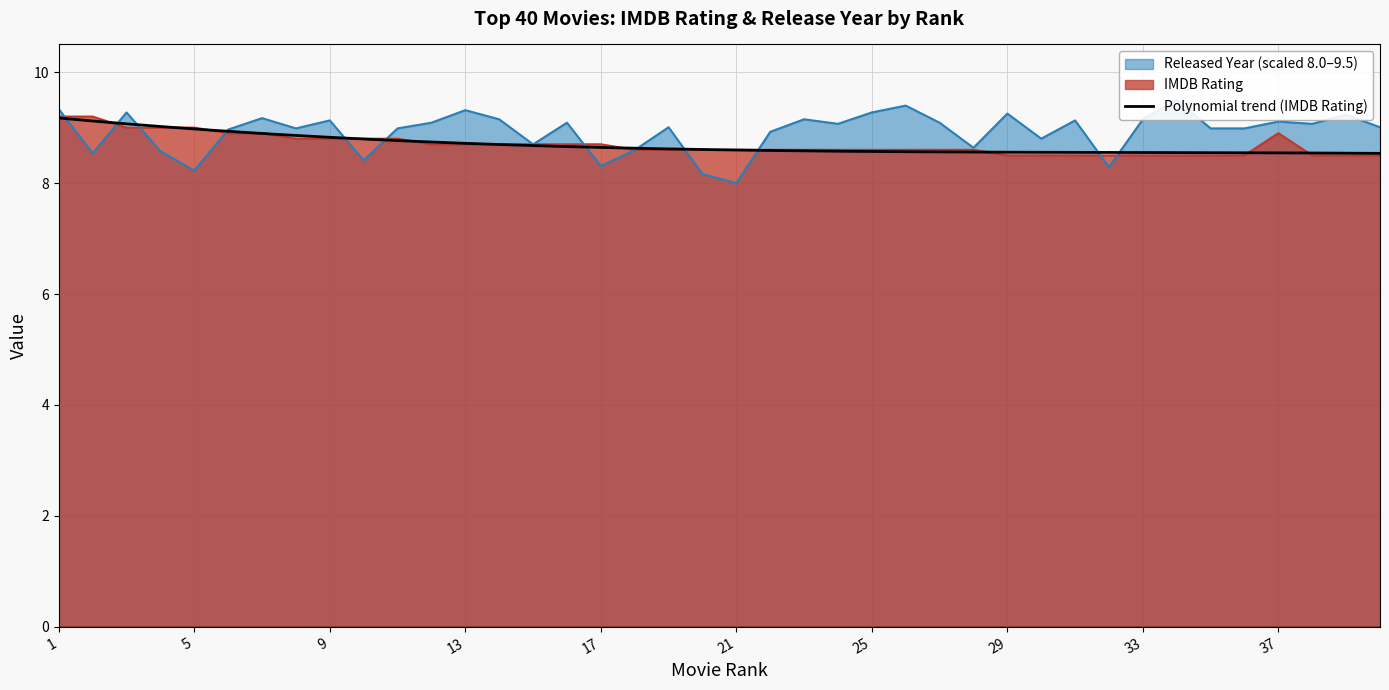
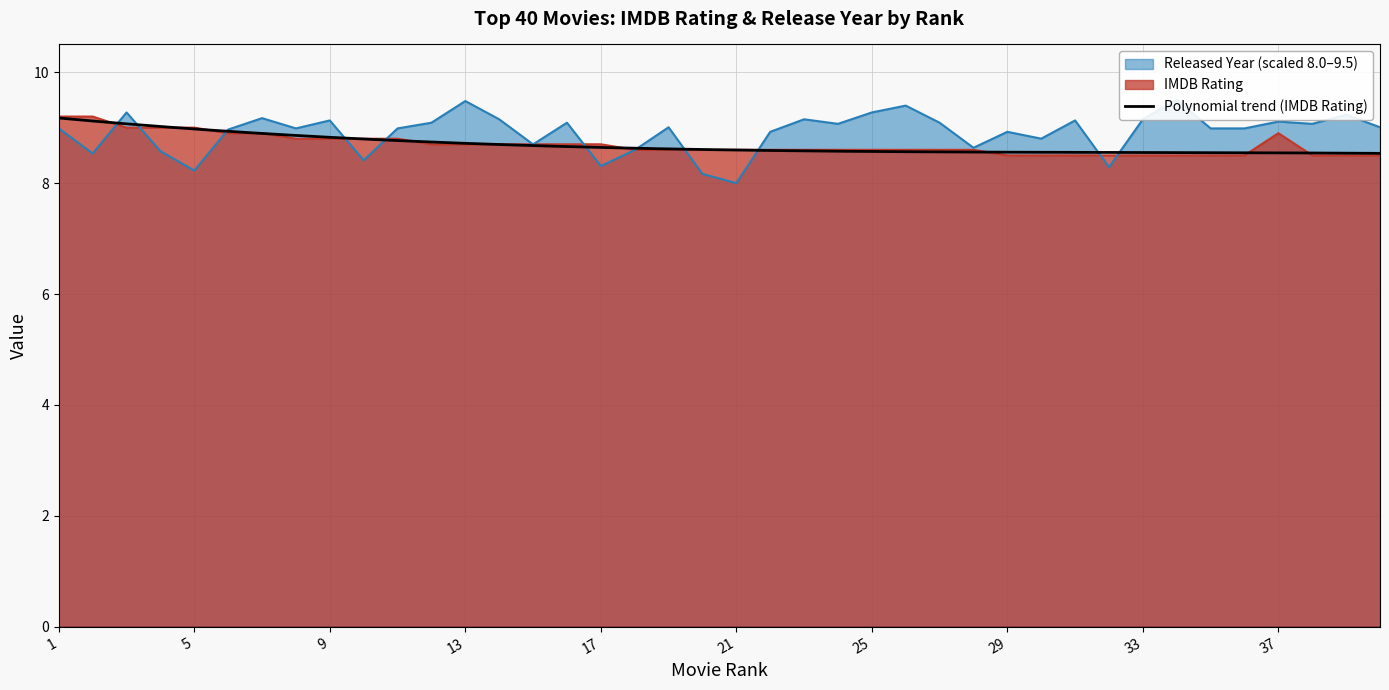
Released Year (scaled 8.0–9.5), 1: 9.3 -> 9.0
Released Year (scaled 8.0–9.5), 13: 9.3 -> 9.5
Released Year (scaled 8.0–9.5), 29: 9.3 -> 8.9
